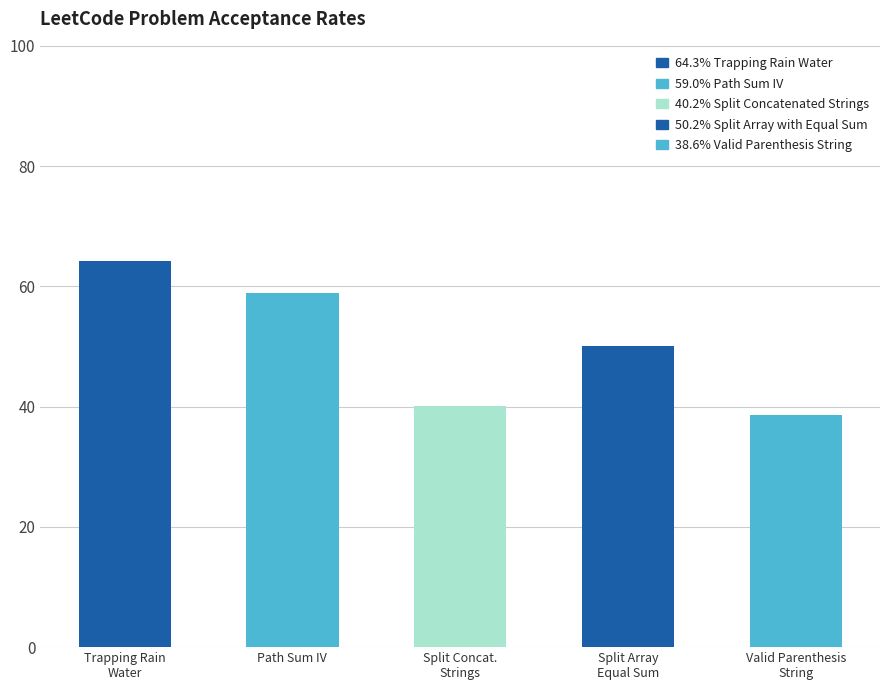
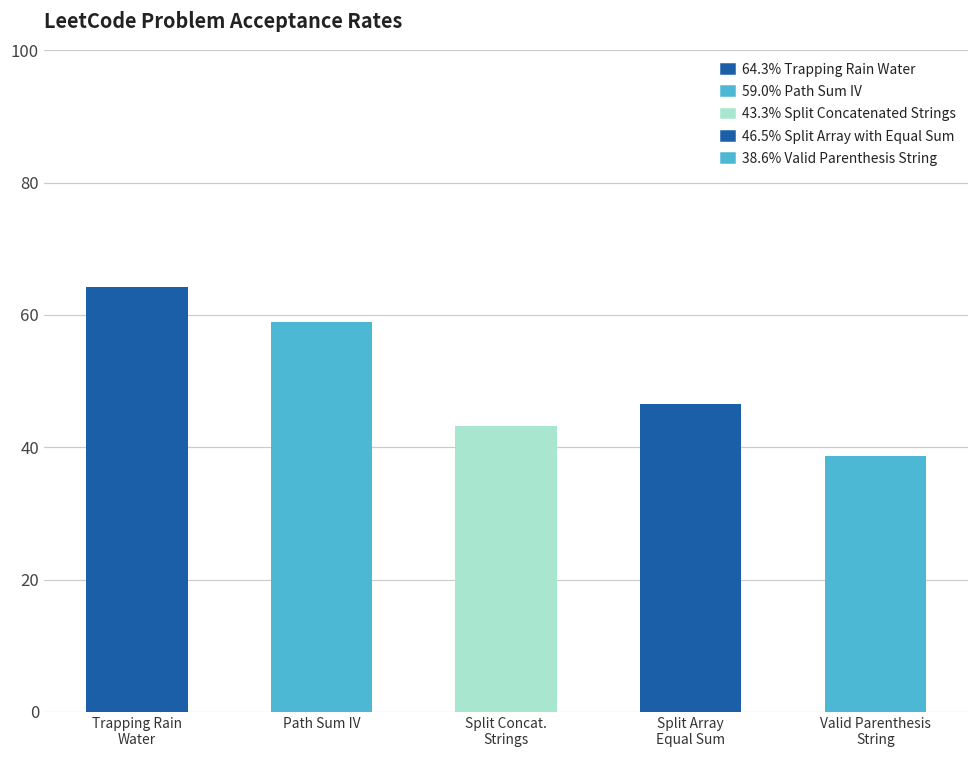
Split Concat. Strings: 40.2% -> 43.3%
Split Array Equal Sum: 50.2% -> 46.5%
